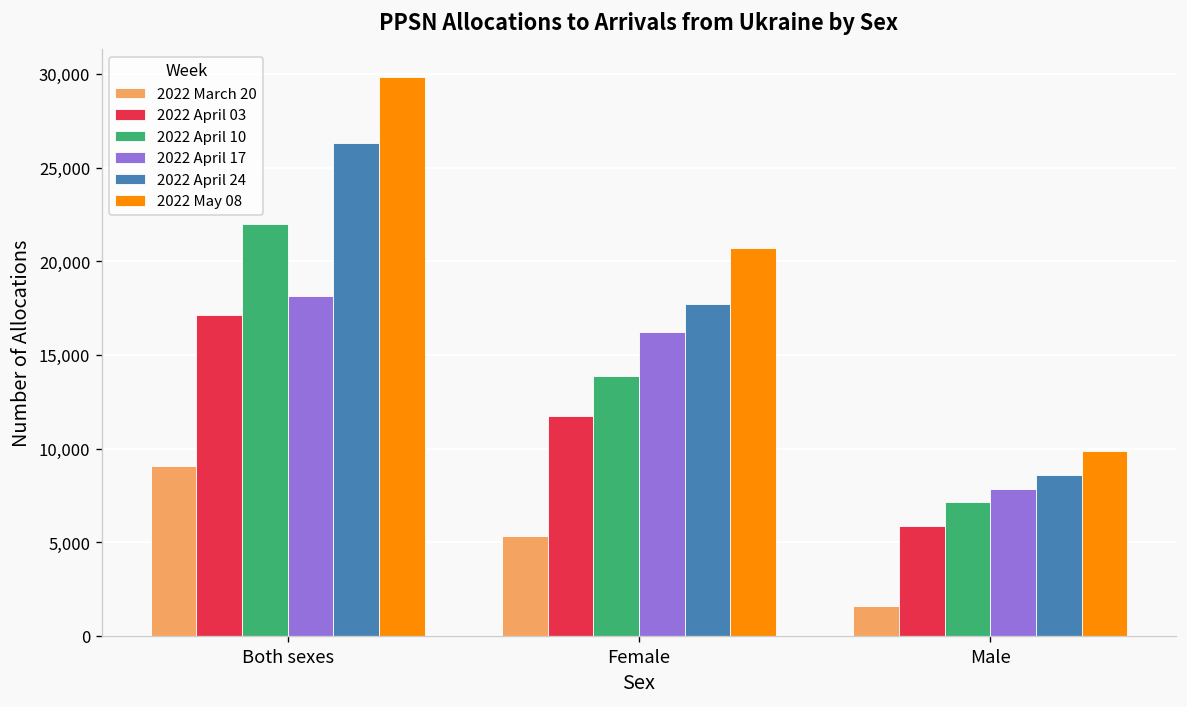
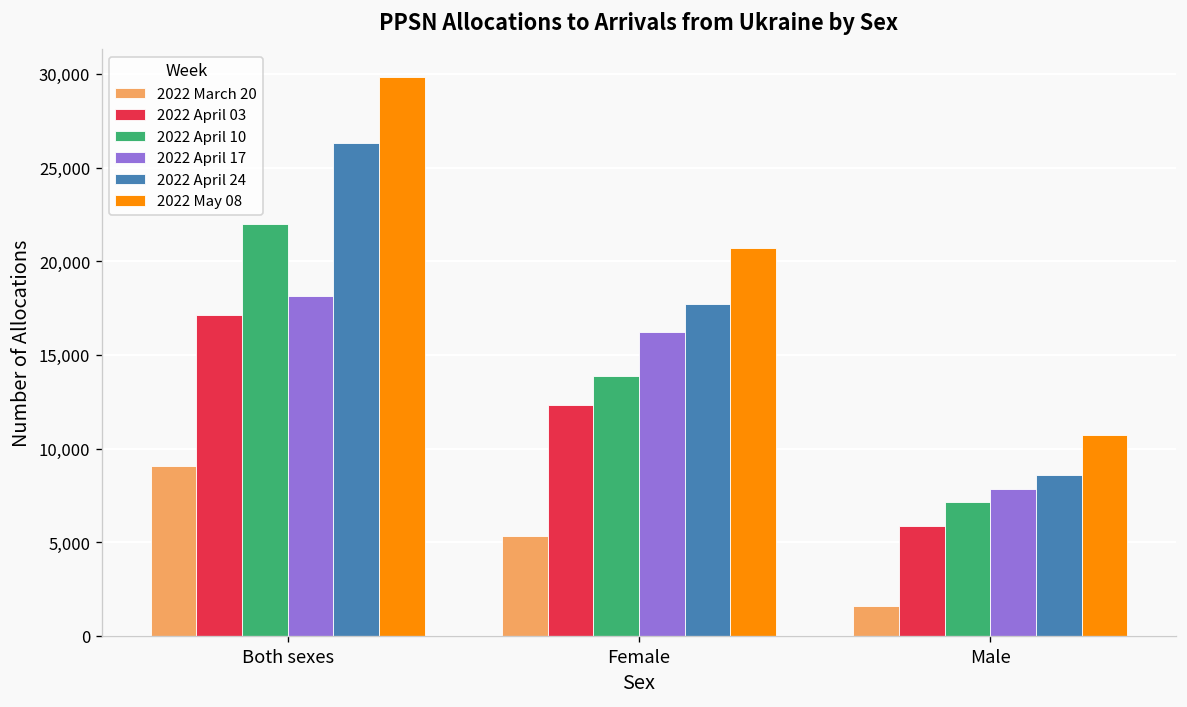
2022 April 03, Female: 11,700 -> 12,300
2022 May 08, Male: 9,900 -> 10,700
